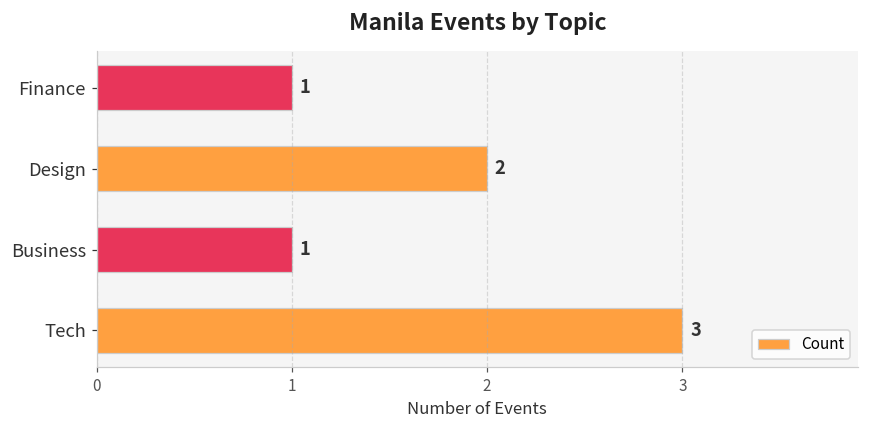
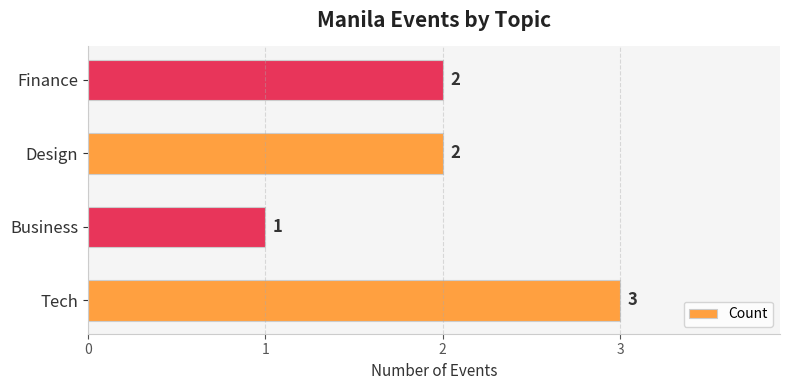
Finance: 1 -> 2
